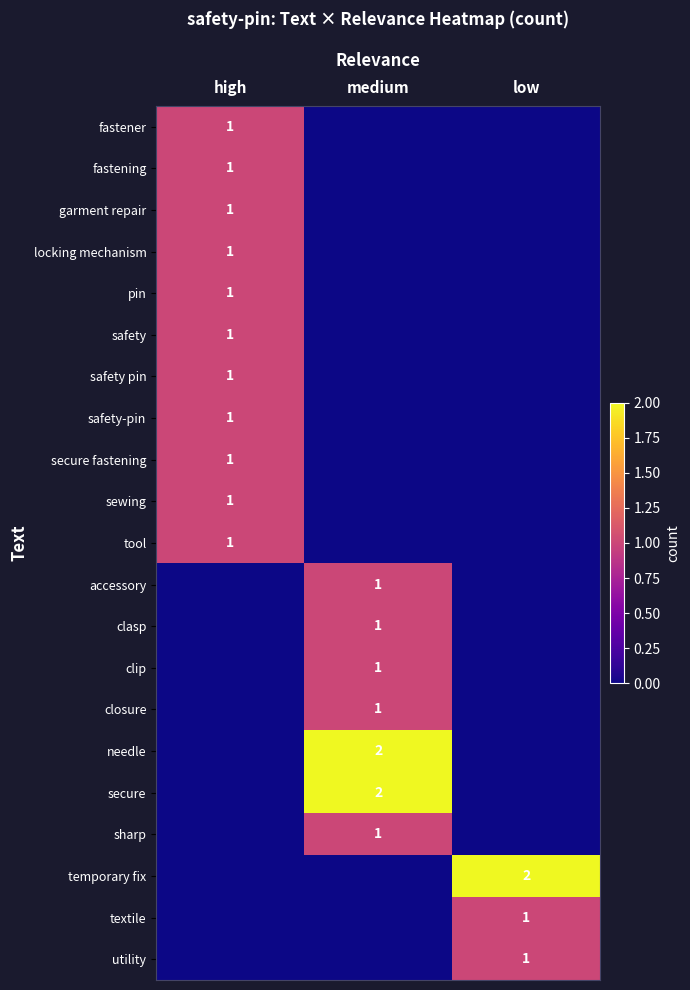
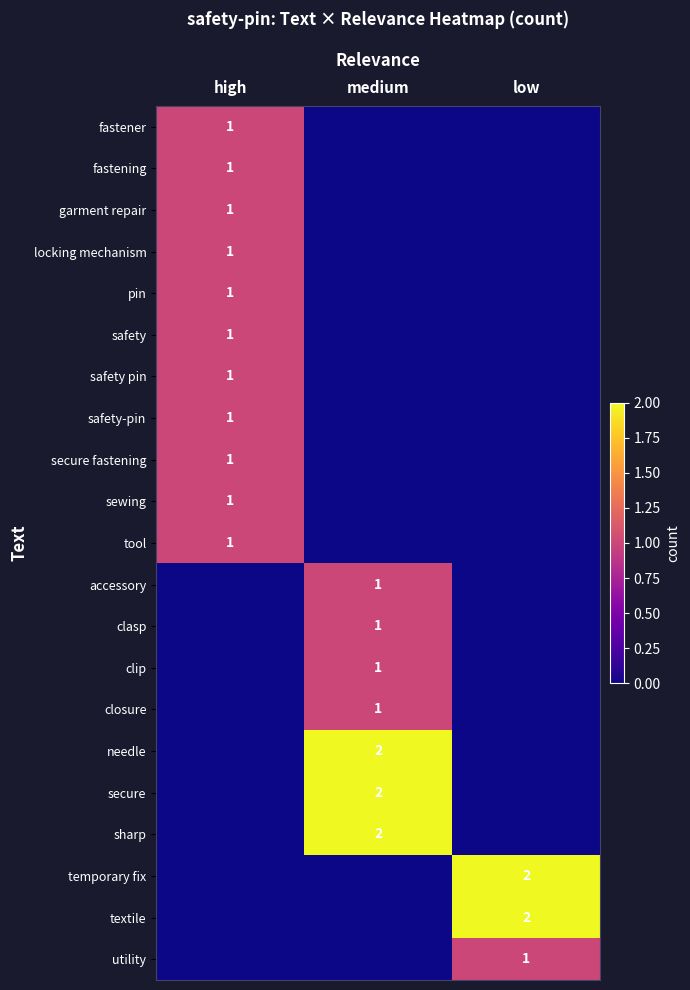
sharp, medium: 1 -> 2
textile, low: 1 -> 2
